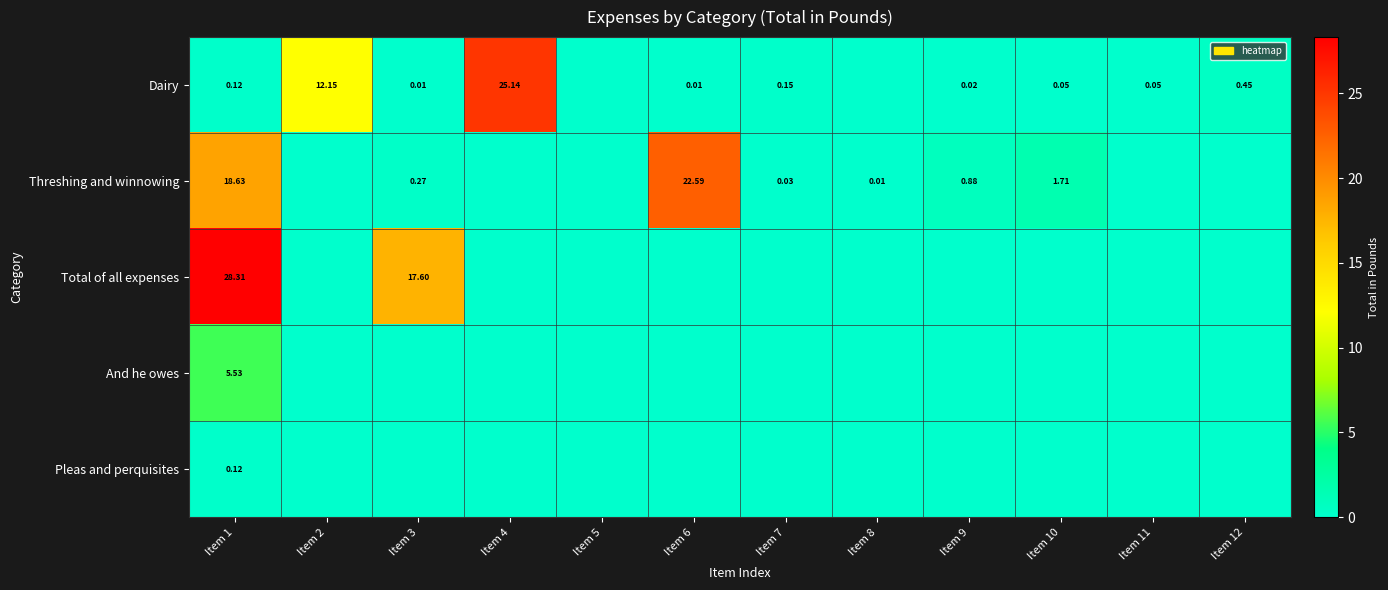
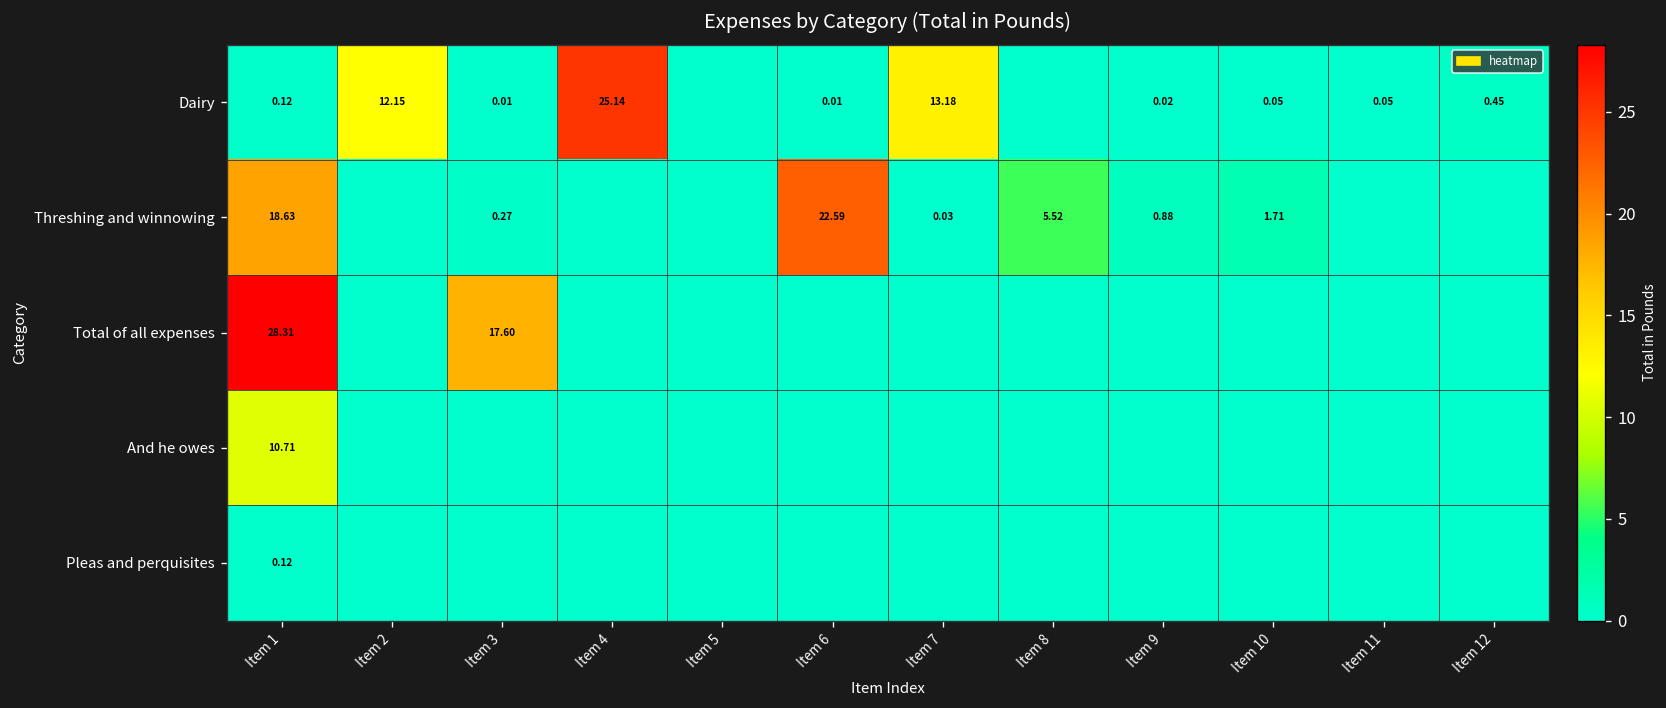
Dairy, Item 7: 0.15 -> 13.18
Threshing and winnowing, Item 8: 0.01 -> 5.52
And he owes, Item 1: 5.53 -> 10.71
